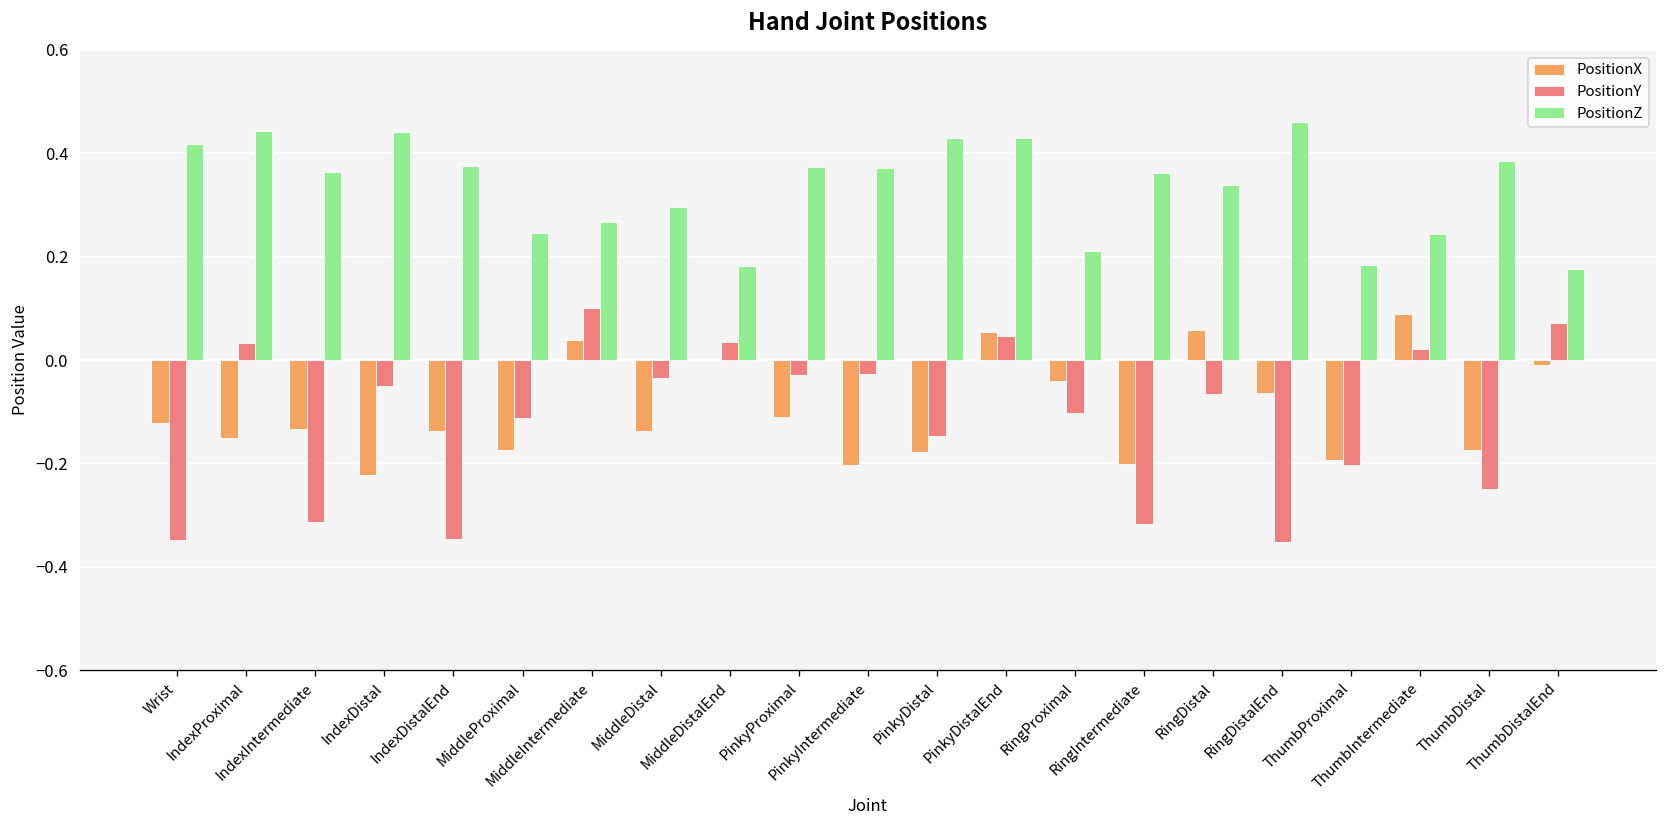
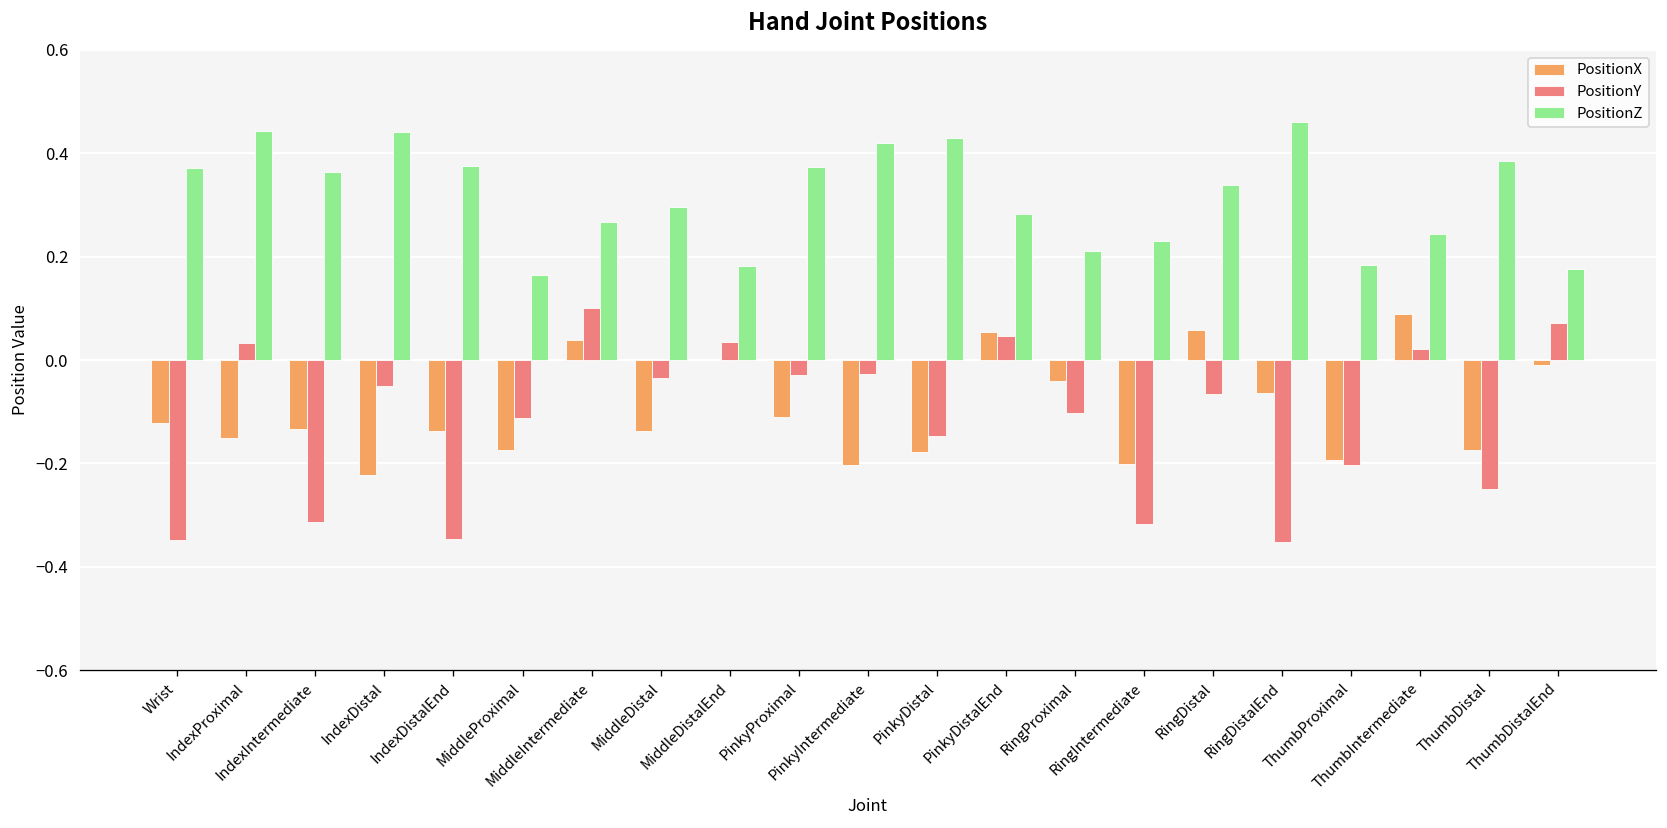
PositionZ, Wrist: 0.42 -> 0.37
PositionZ, MiddleProximal: 0.25 -> 0.16
PositionZ, PinkyIntermediate: 0.37 -> 0.42
PositionZ, PinkyDistalEnd: 0.43 -> 0.28
PositionZ, RingIntermediate: 0.36 -> 0.23
